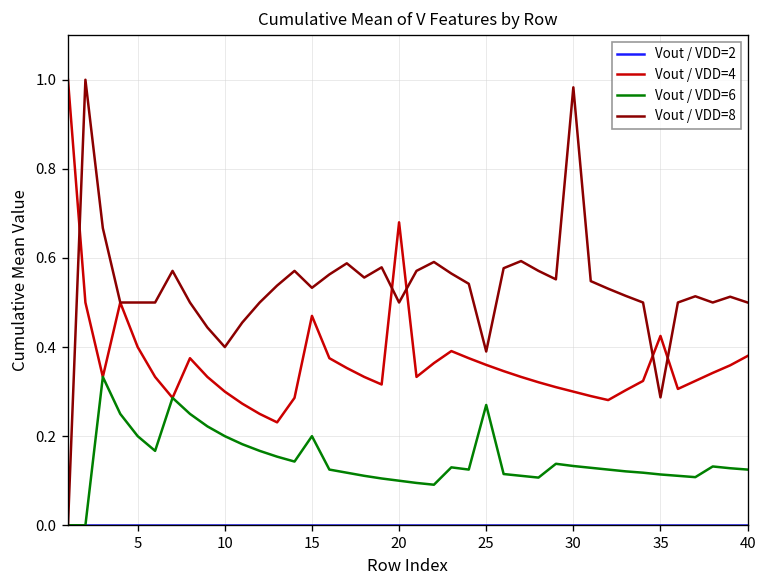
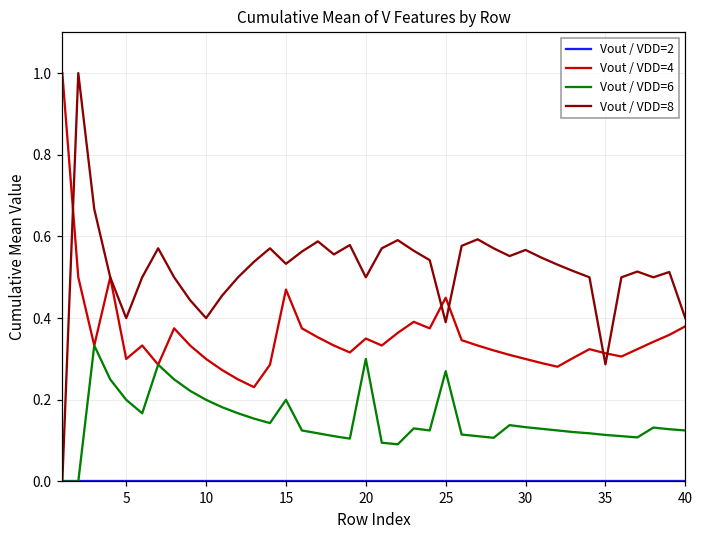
Vout / VDD=4, 5: 0.4 -> 0.3
Vout / VDD=8, 5: 0.5 -> 0.4
Vout / VDD=4, 20: 0.68 -> 0.35
Vout / VDD=6, 20: 0.1 -> 0.3
Vout / VDD=4, 25: 0.36 -> 0.45
Vout / VDD=8, 30: 0.98 -> 0.57
Vout / VDD=4, 35: 0.43 -> 0.31
Vout / VDD=8, 40: 0.5 -> 0.4
